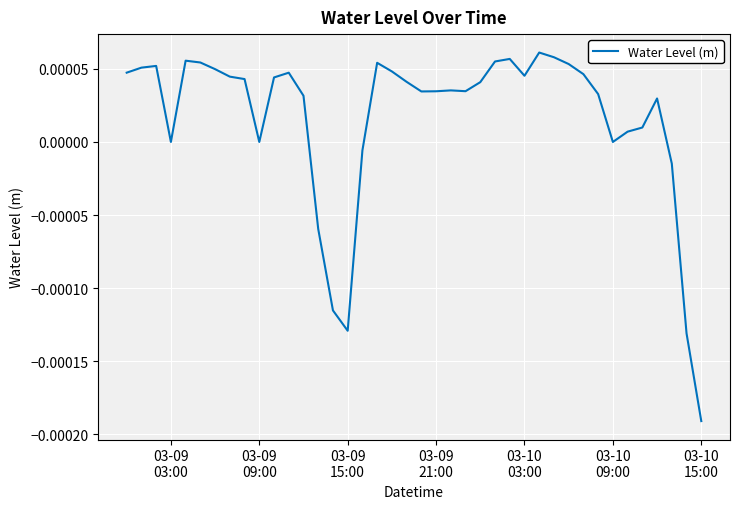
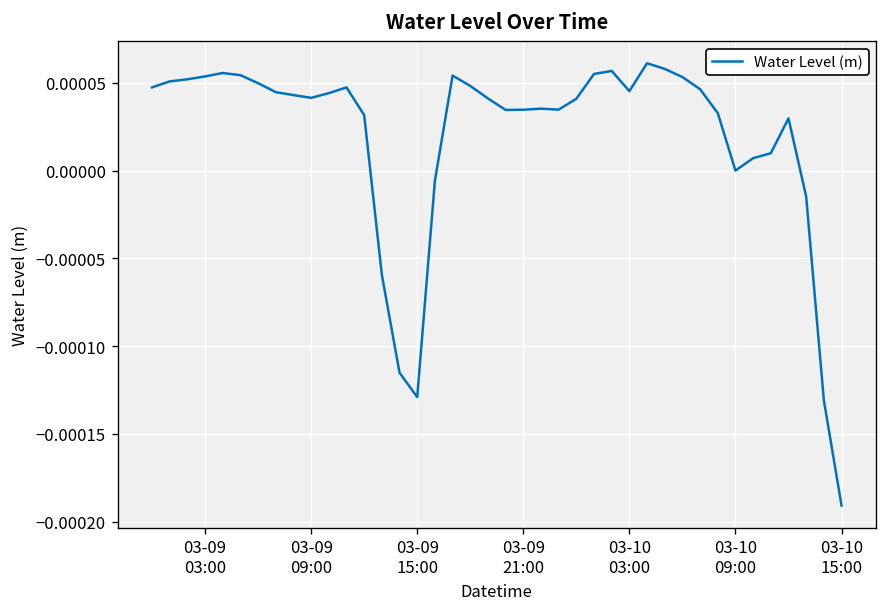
03-09 03:00: 0.0000 -> 0.0001
03-09 09:00: 0.00000 -> 0.00004
